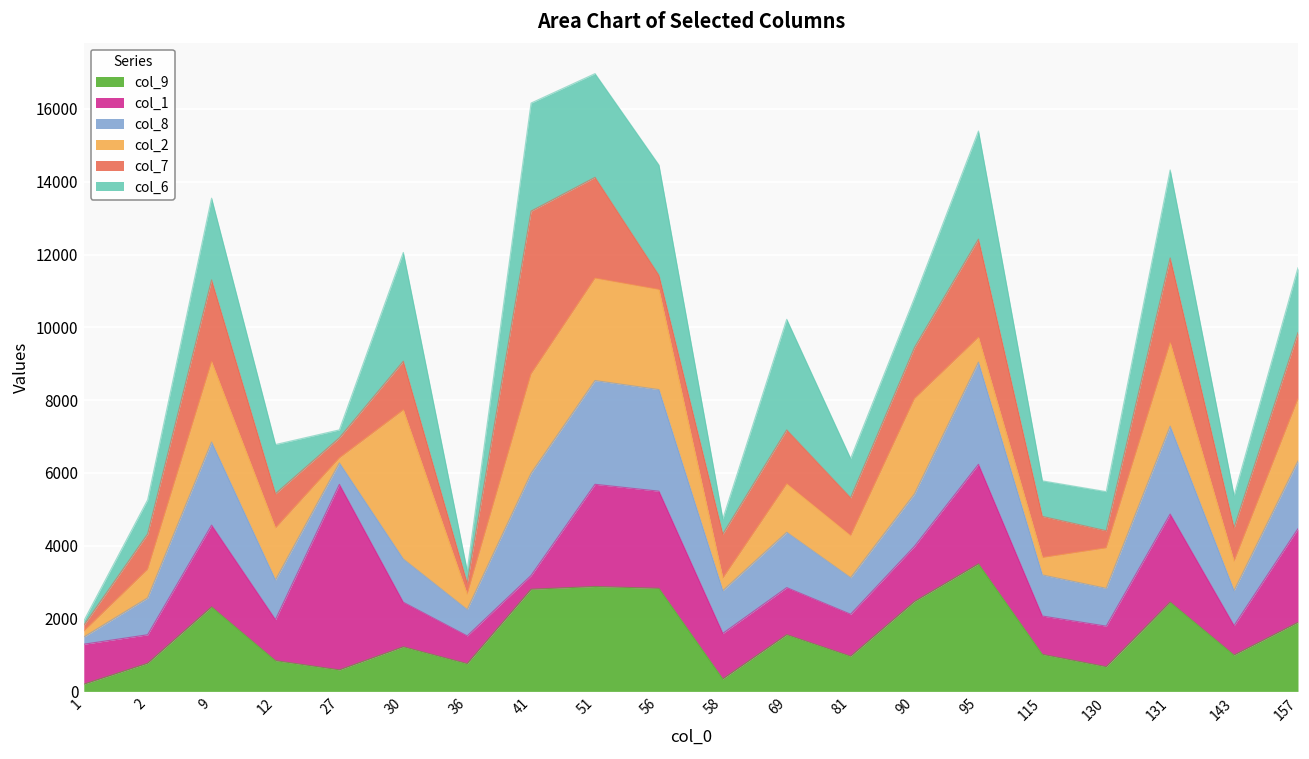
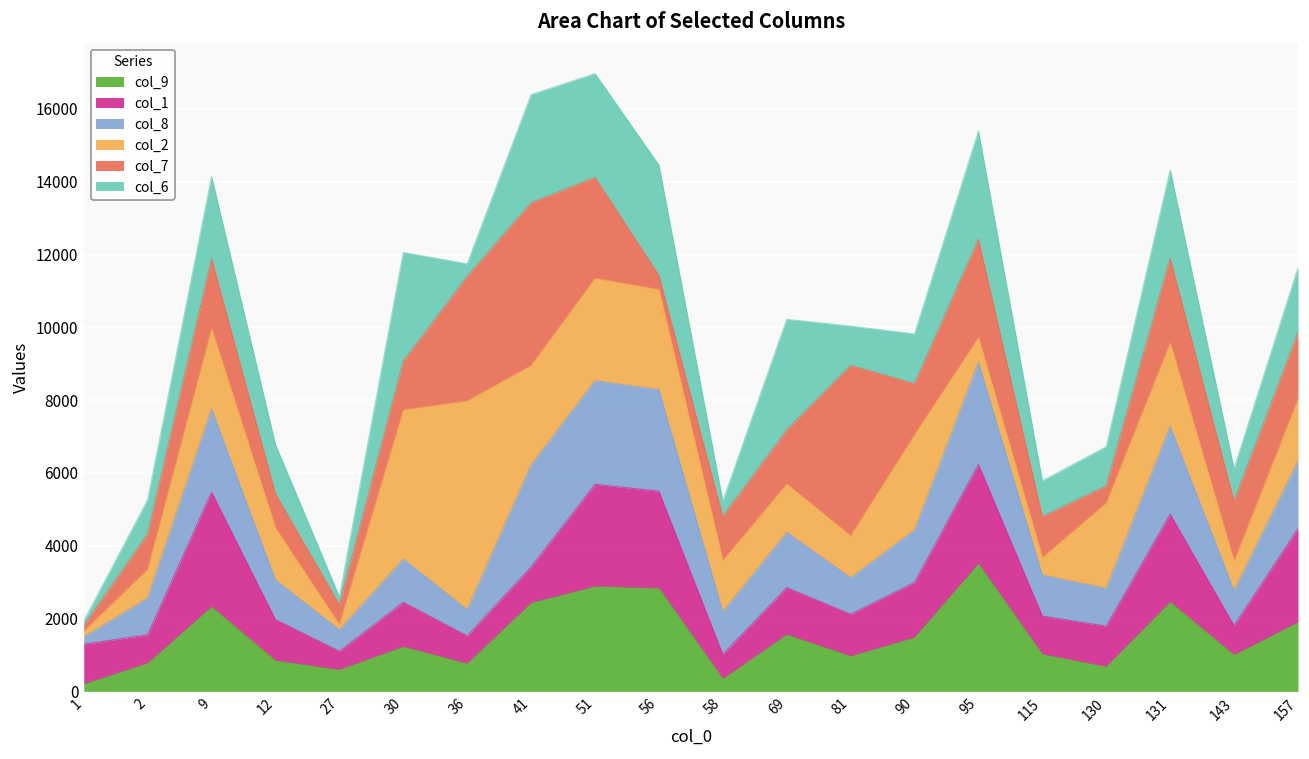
col_1, 9: 2200 -> 3200
col_7, 9: 2200 -> 1900
col_1, 27: 5100 -> 500
col_2, 36: 400 -> 5700
col_7, 36: 300 -> 3400
col_9, 41: 2800 -> 2400
col_1, 41: 400 -> 1000
col_1, 58: 1300 -> 700
col_2, 58: 300 -> 1400
col_7, 81: 1000 -> 4700
col_9, 90: 2500 -> 1500
col_2, 130: 1100 -> 2300
col_7, 143: 900 -> 1700
